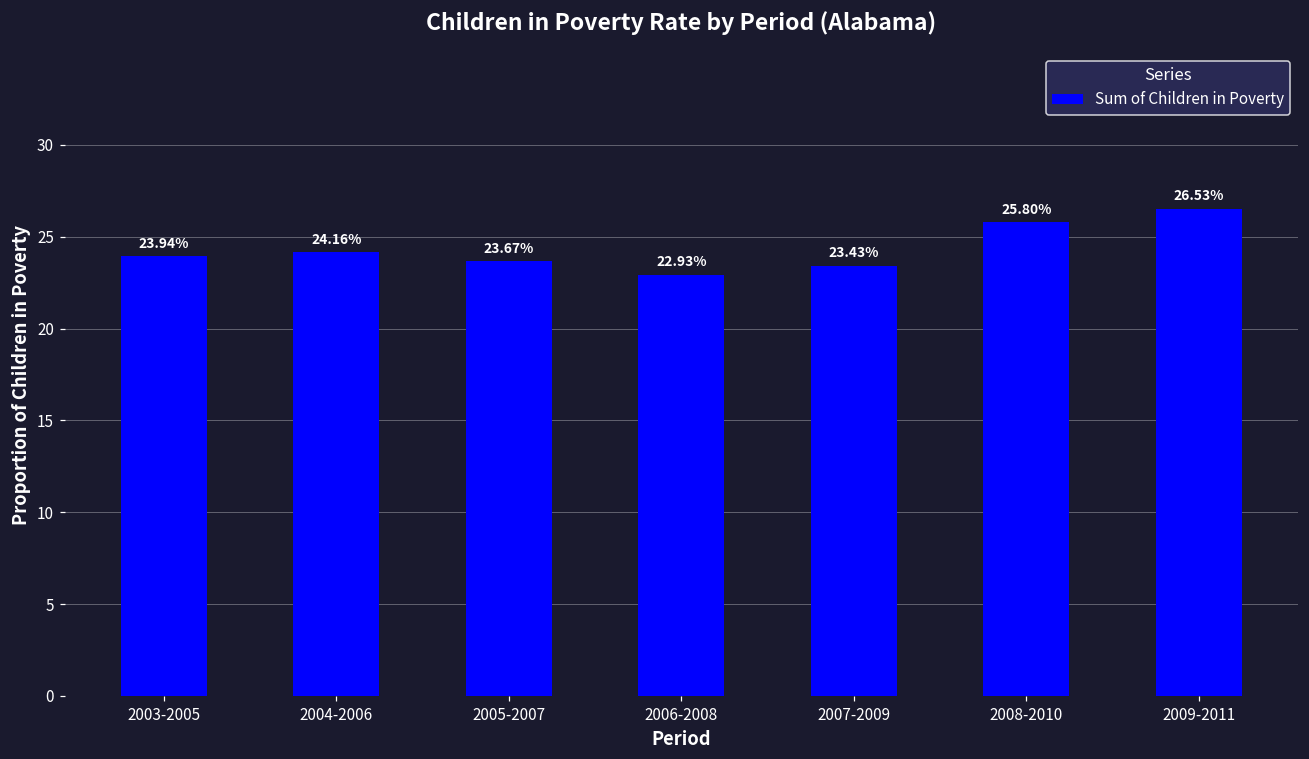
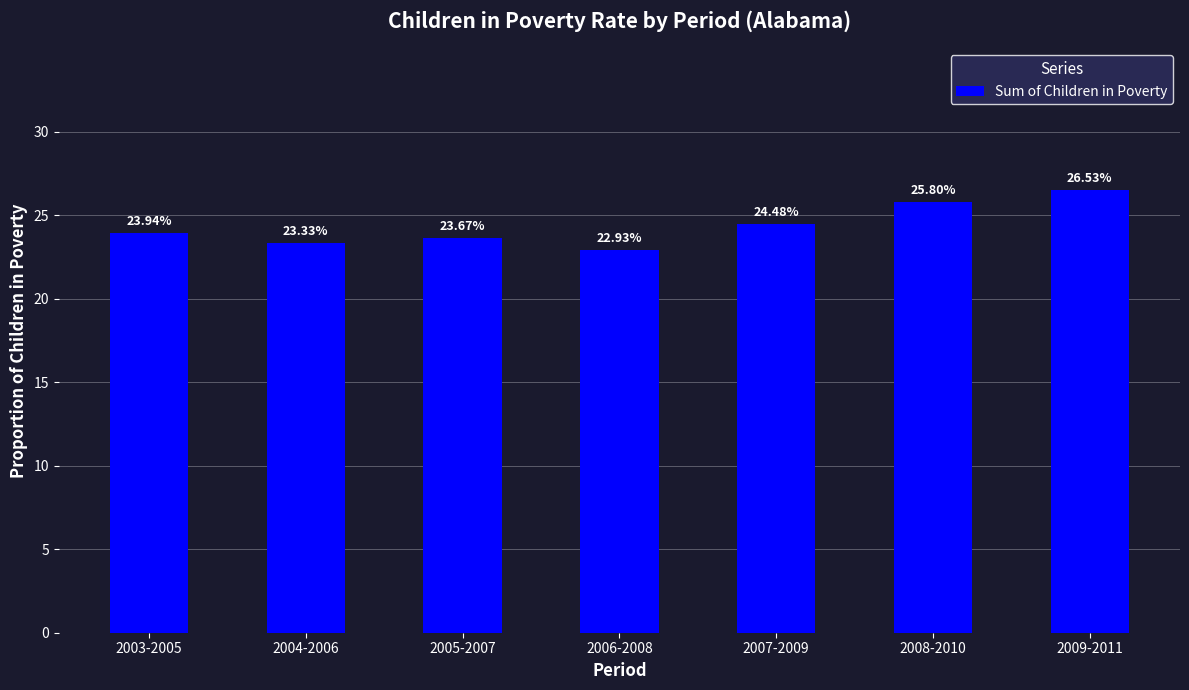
2004-2006: 24.16% -> 23.33%
2007-2009: 23.43% -> 24.48%
